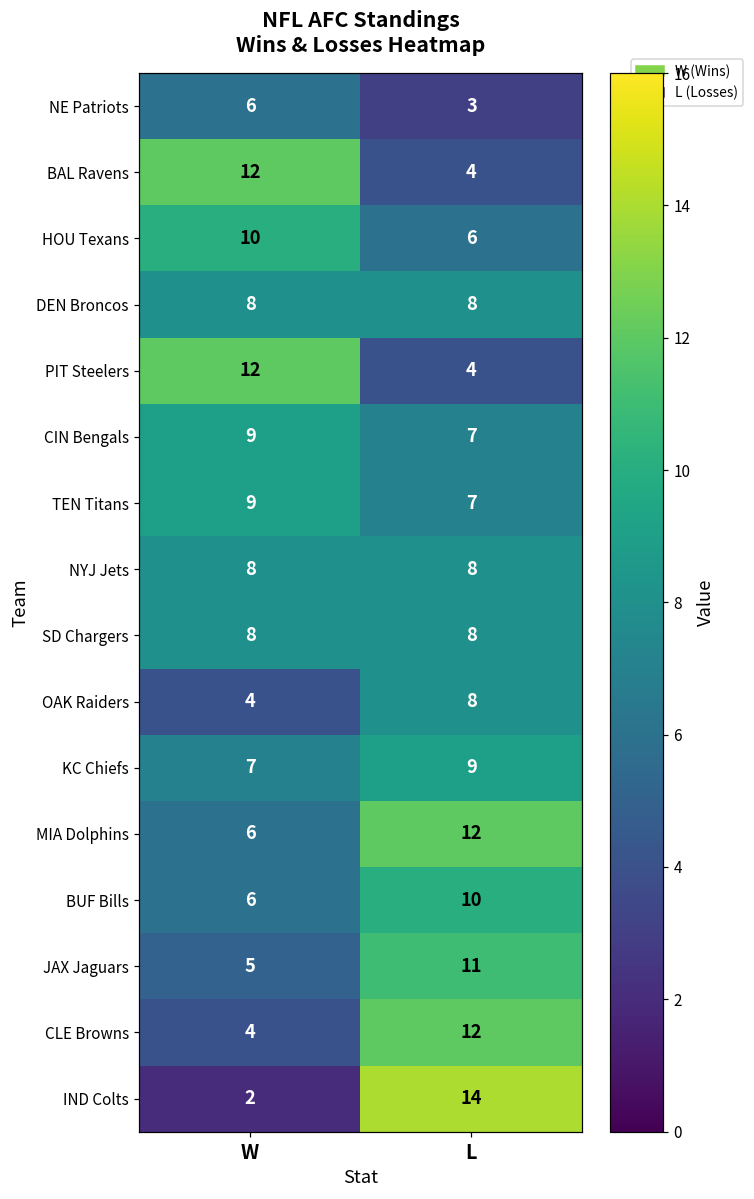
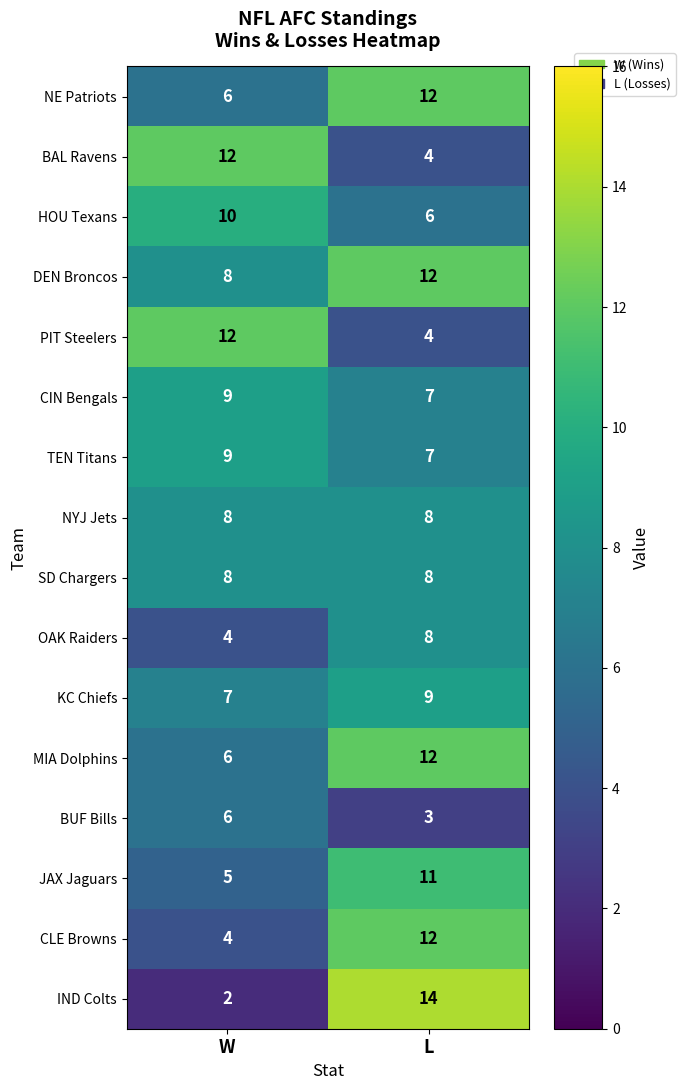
NE Patriots, L: 3 -> 12
DEN Broncos, L: 8 -> 12
BUF Bills, L: 10 -> 3
